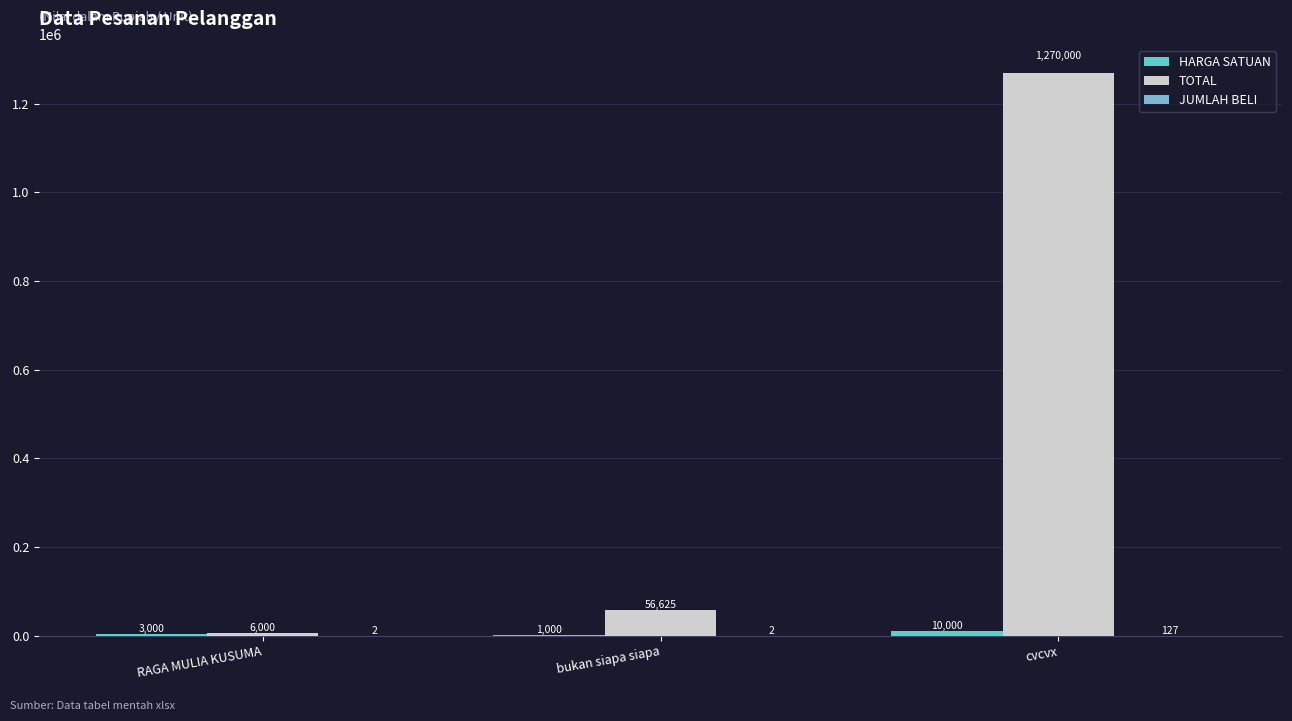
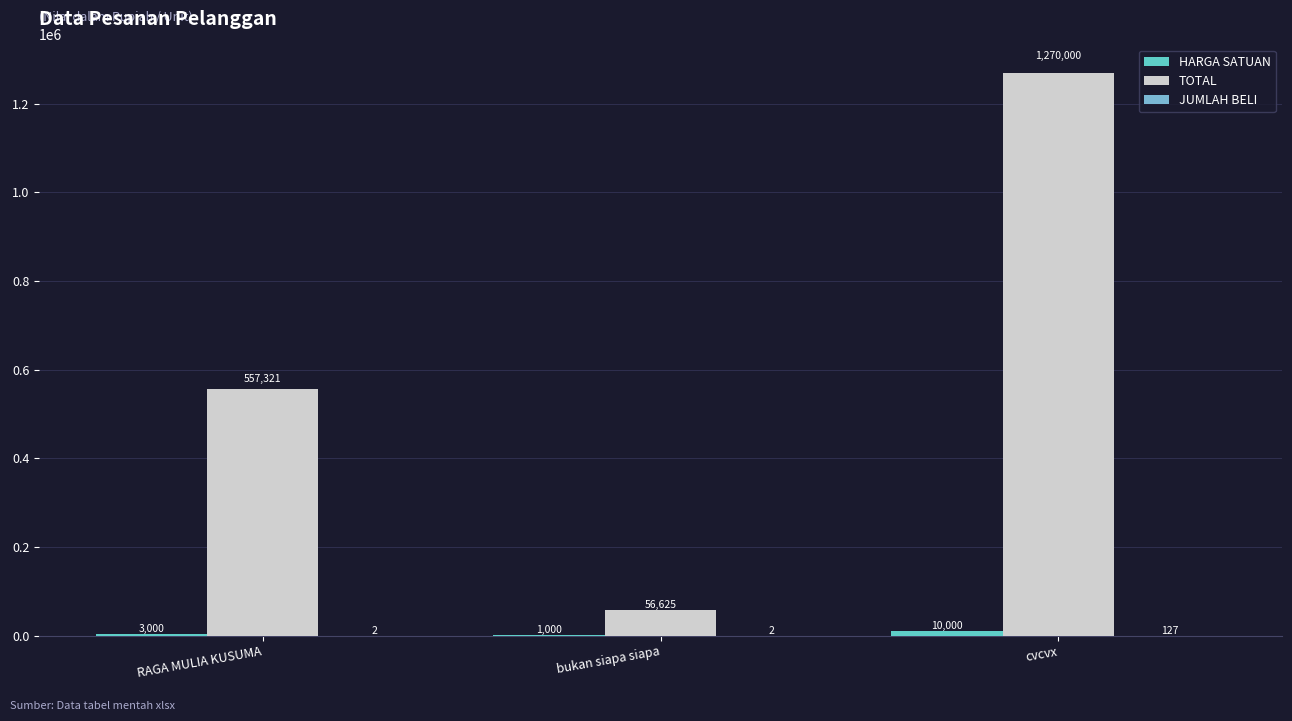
TOTAL, RAGA MULIA KUSUMA: 6,000 -> 557,321
